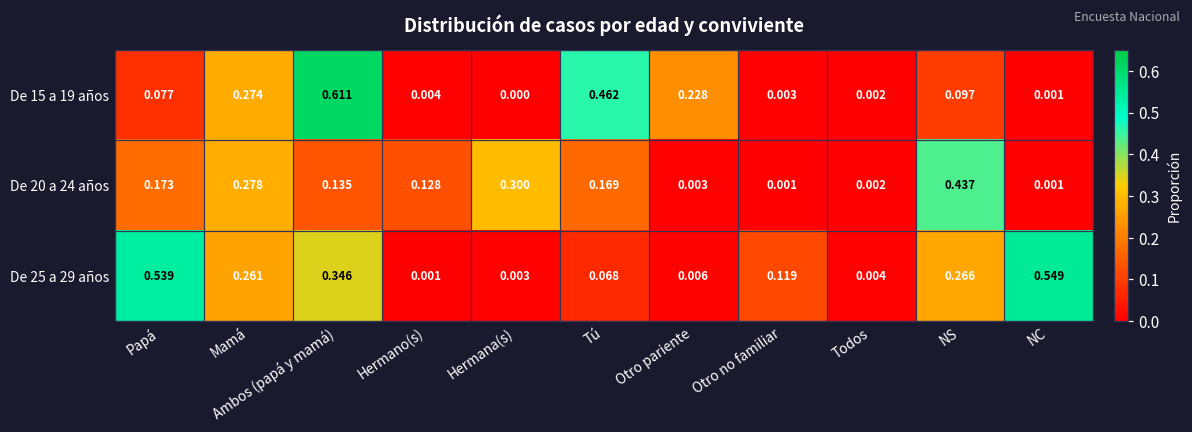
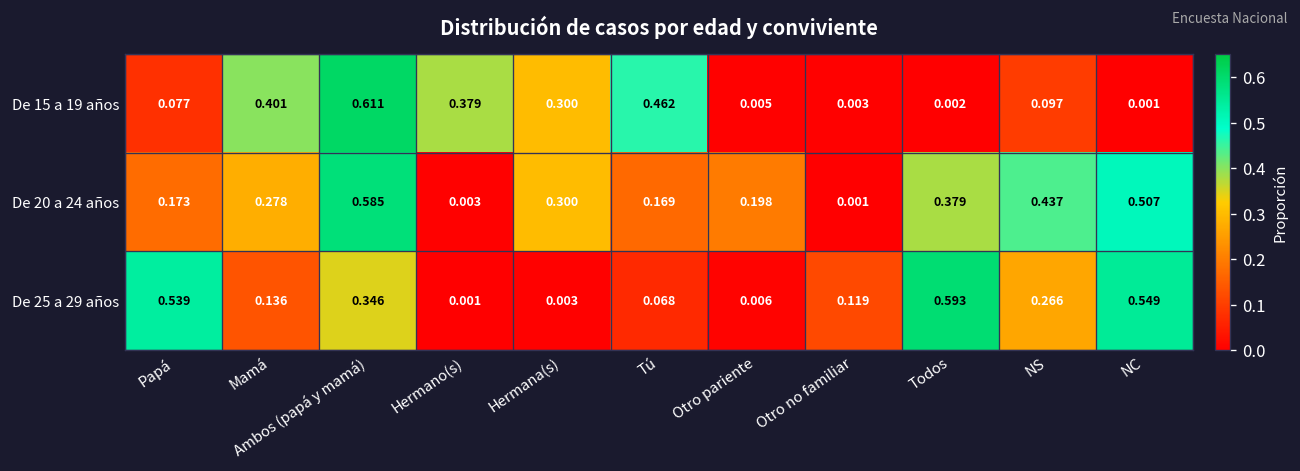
De 15 a 19 años, Mamá: 0.274 -> 0.401
De 15 a 19 años, Hermano(s): 0.004 -> 0.379
De 15 a 19 años, Hermana(s): 0.000 -> 0.300
De 15 a 19 años, Otro pariente: 0.228 -> 0.005
De 20 a 24 años, Ambos (papá y mamá): 0.135 -> 0.585
De 20 a 24 años, Hermano(s): 0.128 -> 0.003
De 20 a 24 años, Otro pariente: 0.003 -> 0.198
De 20 a 24 años, Todos: 0.002 -> 0.379
De 20 a 24 años, NC: 0.001 -> 0.507
De 25 a 29 años, Mamá: 0.261 -> 0.136
De 25 a 29 años, Todos: 0.004 -> 0.593
